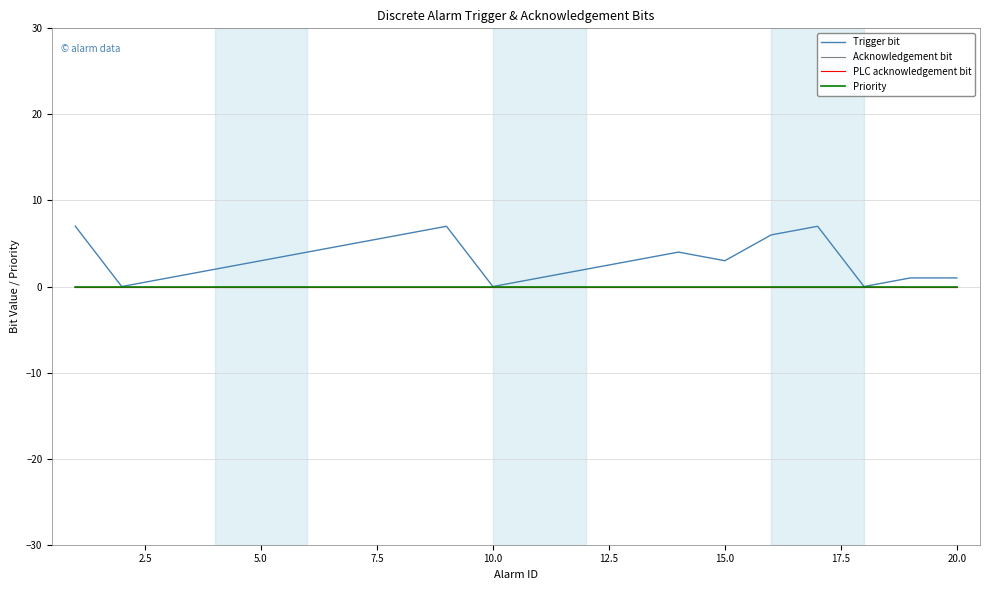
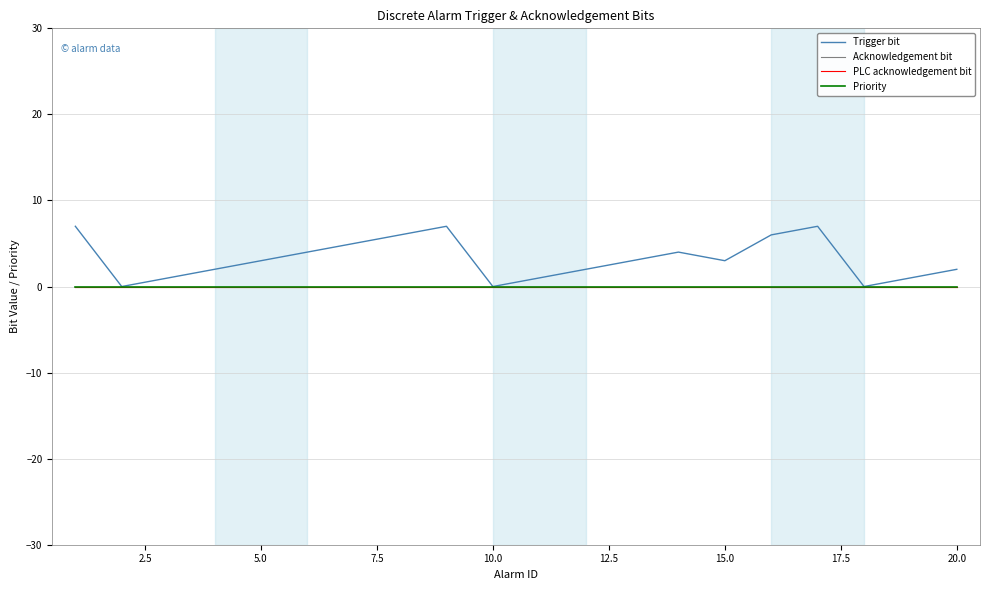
Trigger bit, 20.0: 1 -> 2
